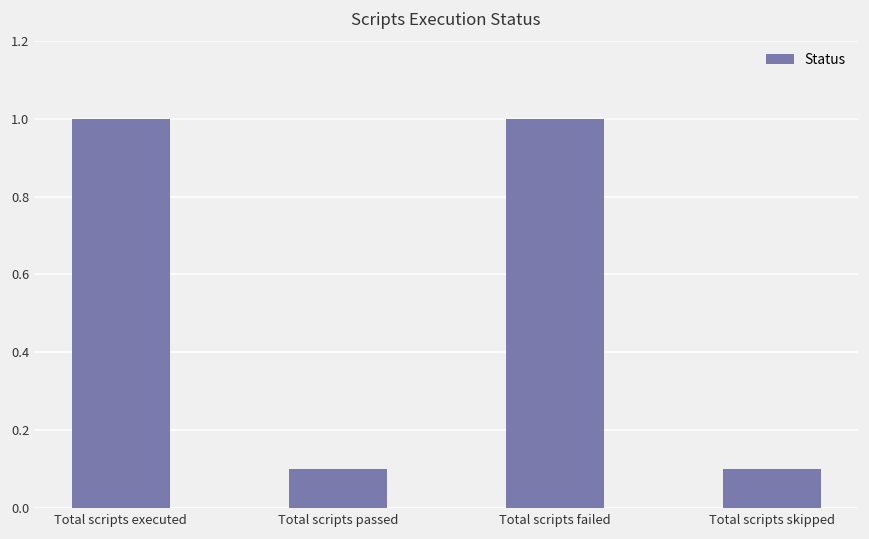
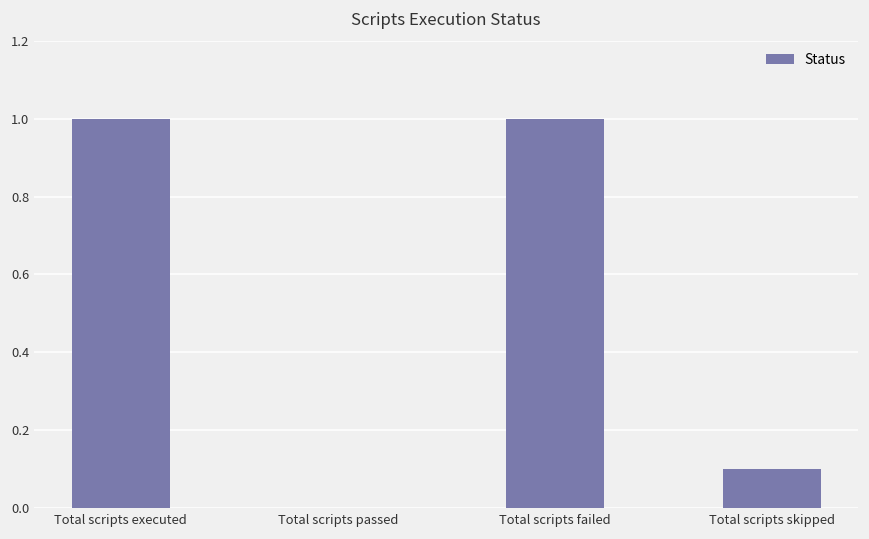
Total scripts passed: 0.1 -> 0.0
